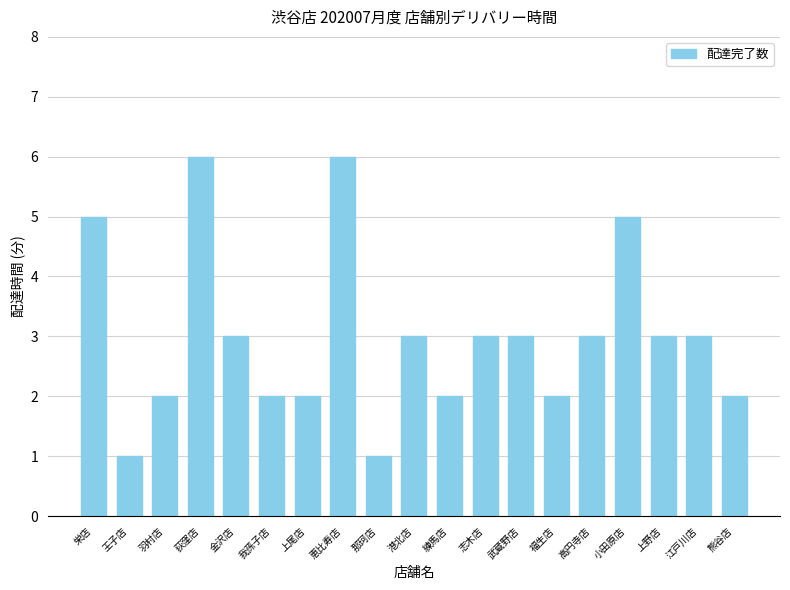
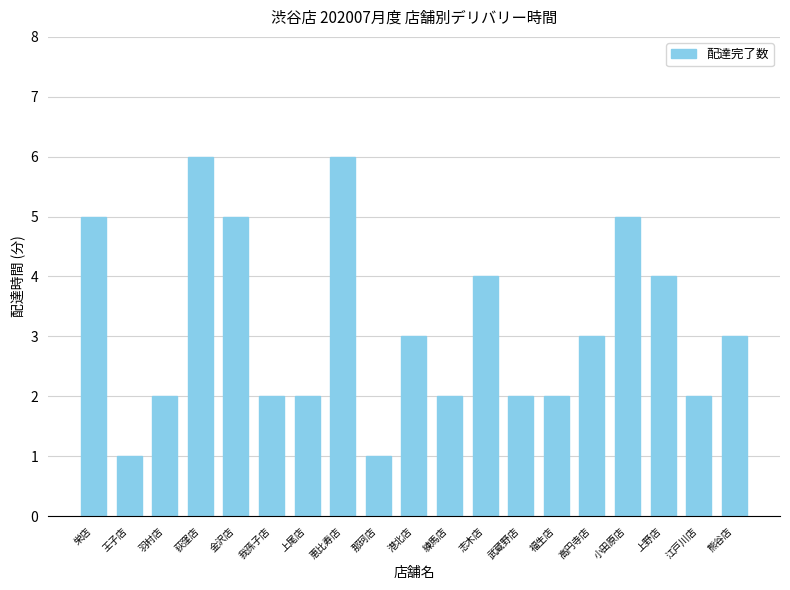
金沢店: 3 -> 5
志木店: 3 -> 4
武蔵野店: 3 -> 2
上野店: 3 -> 4
江戸川店: 3 -> 2
熊谷店: 2 -> 3
